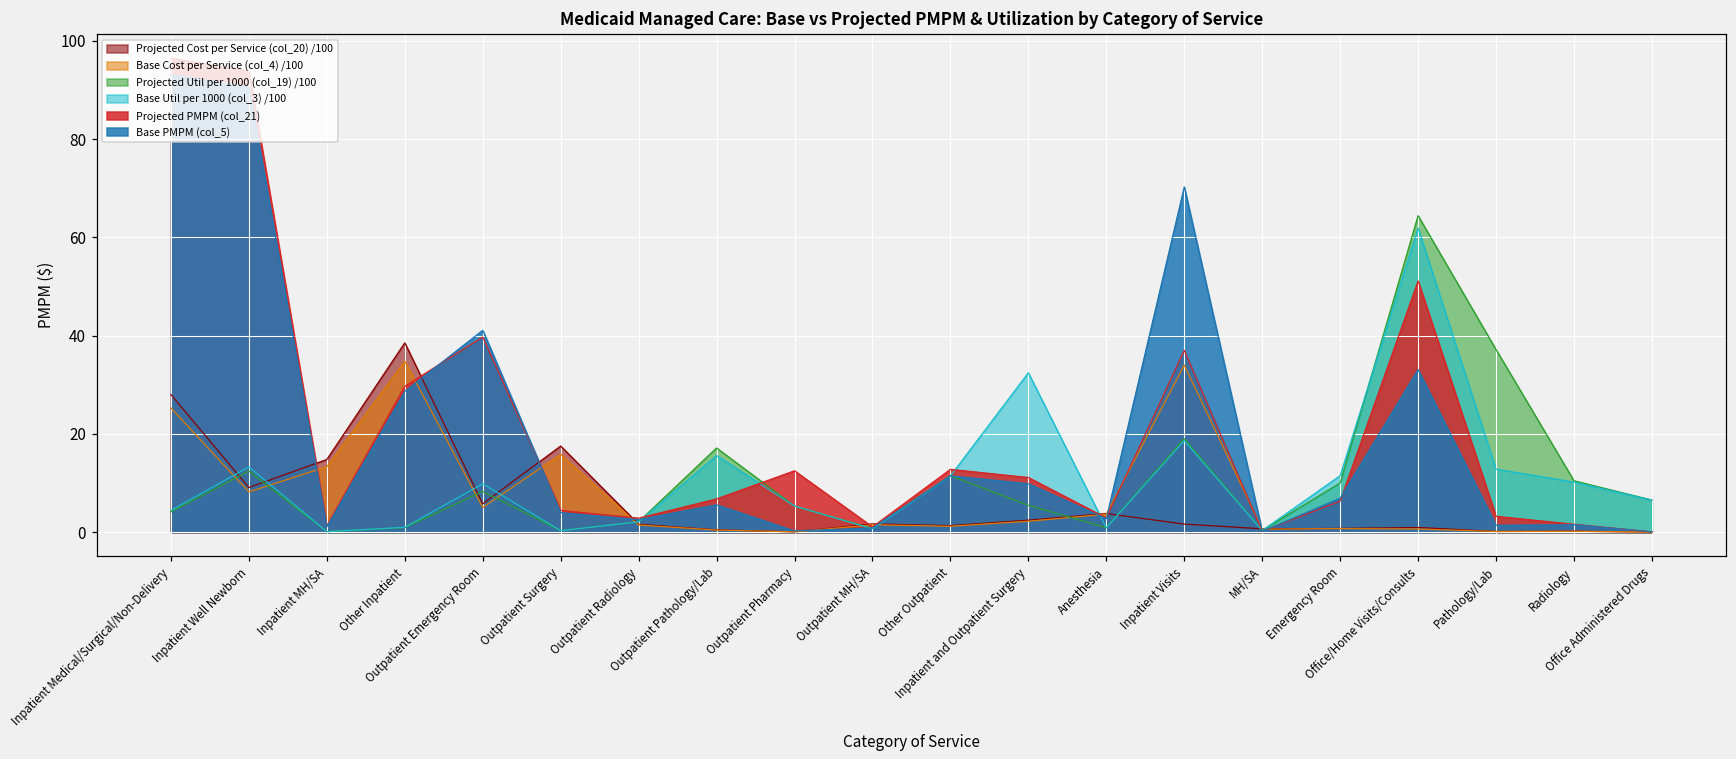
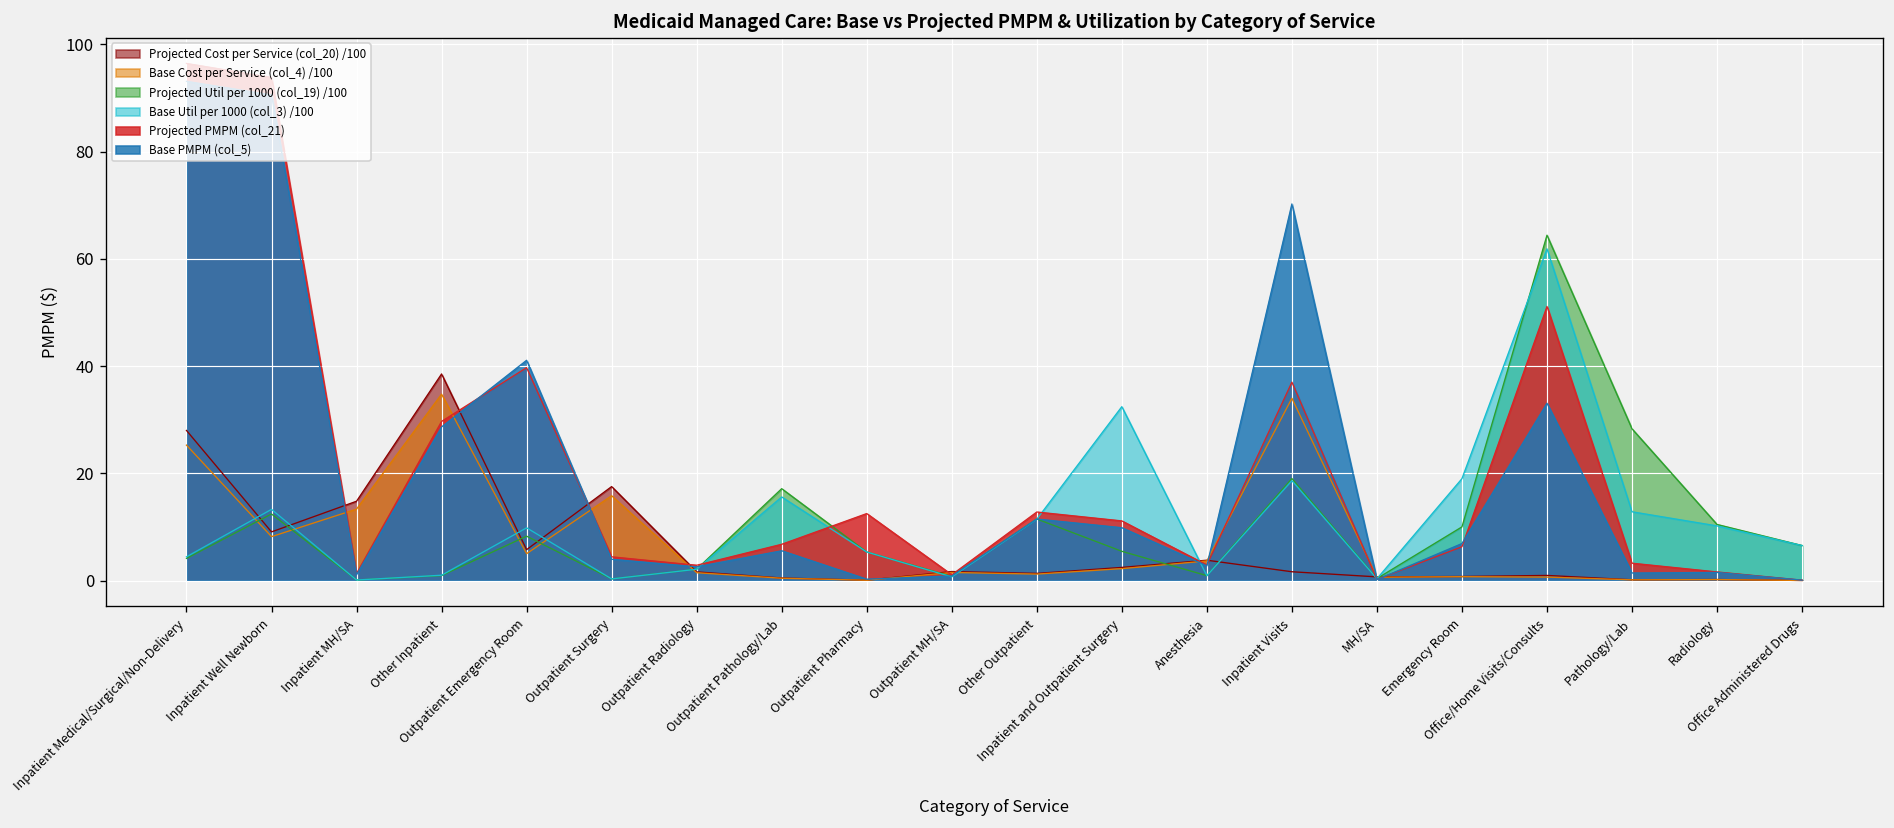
Base Util per 1000 (col_3) /100, Emergency Room: 11 -> 19
Projected Util per 1000 (col_19) /100, Pathology/Lab: 37 -> 28
